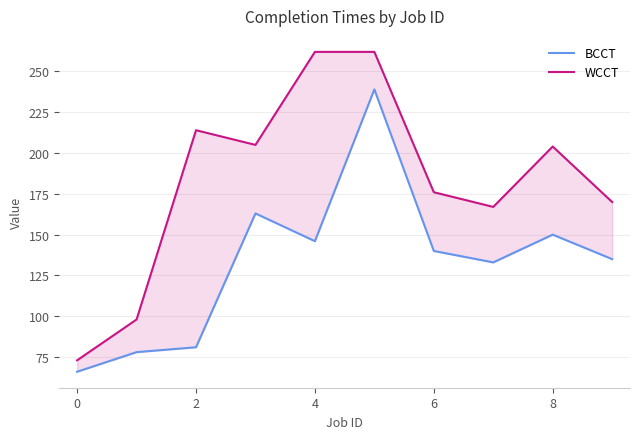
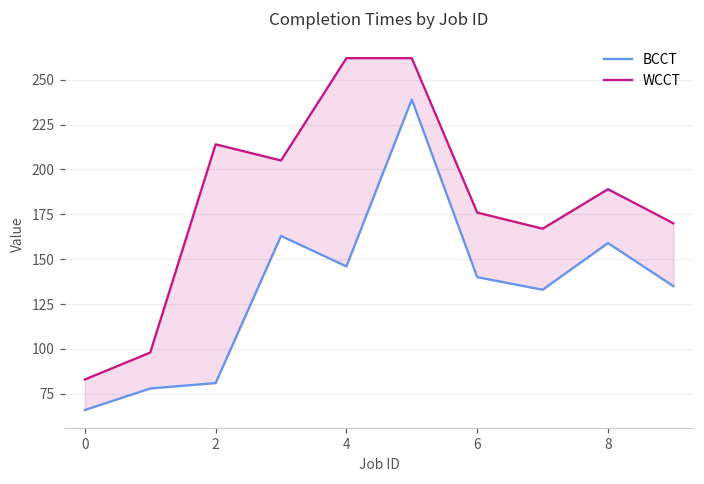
WCCT, 0: 73 -> 83
BCCT, 8: 150 -> 159
WCCT, 8: 204 -> 189
